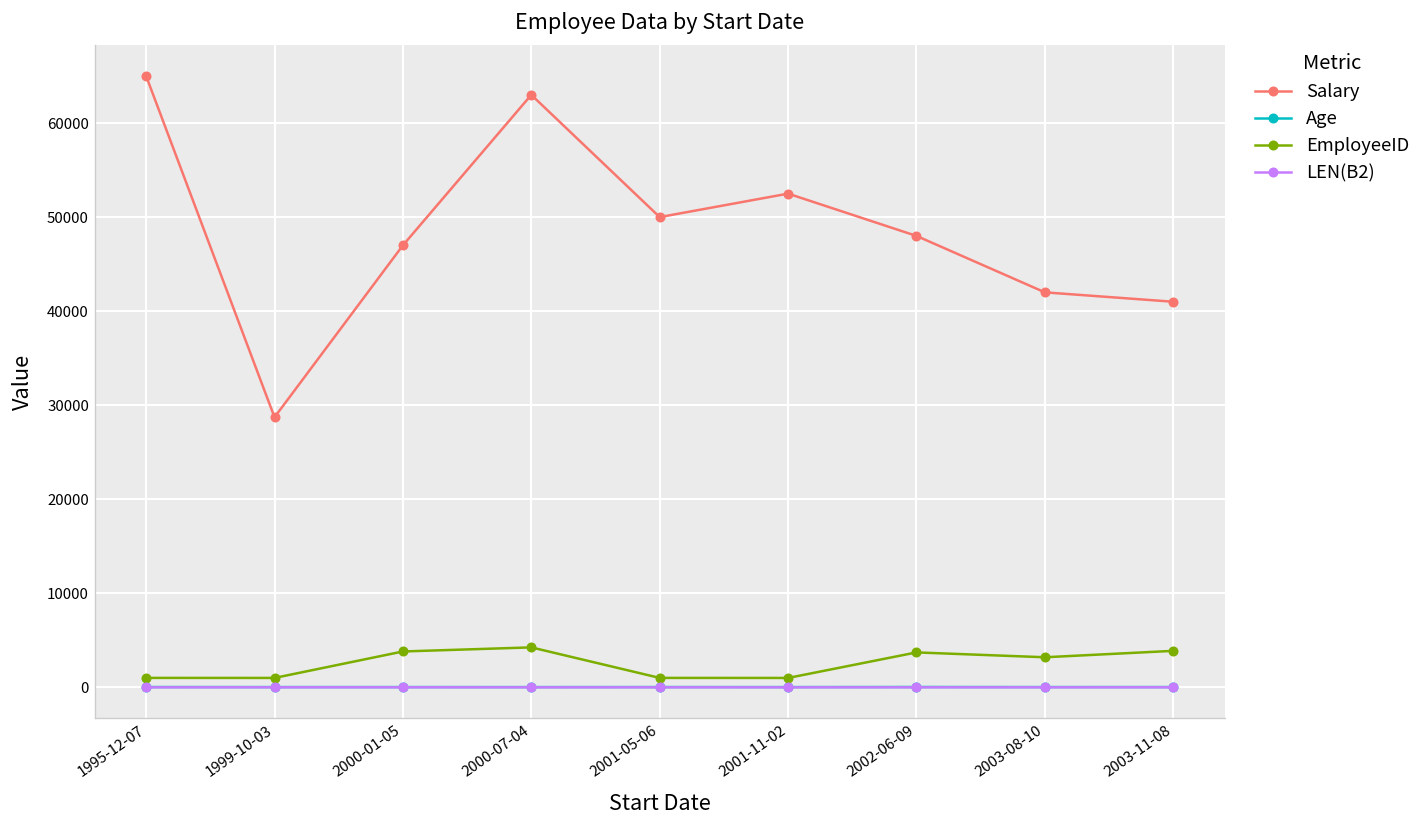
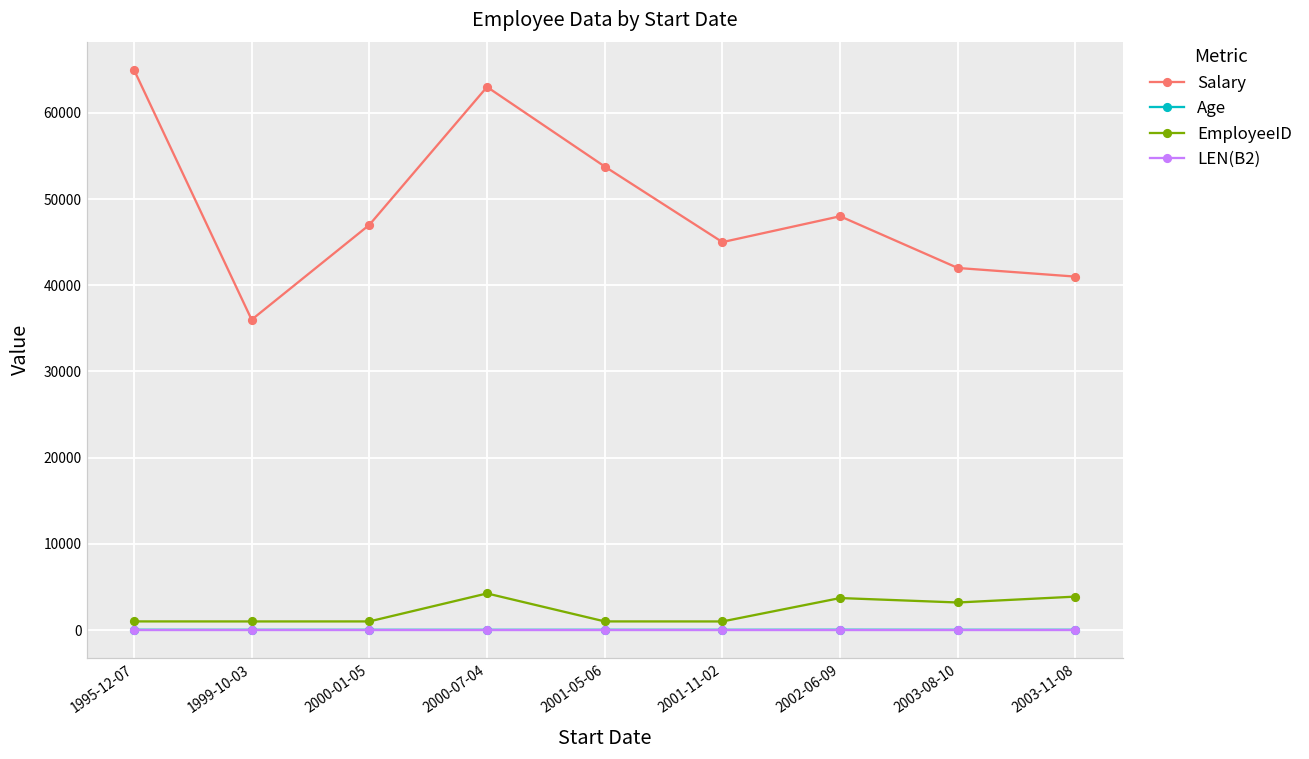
Salary, 1999-10-03: 29000 -> 36000
EmployeeID, 2000-01-05: 4000 -> 1000
Salary, 2001-05-06: 50000 -> 54000
Salary, 2001-11-02: 52000 -> 45000
